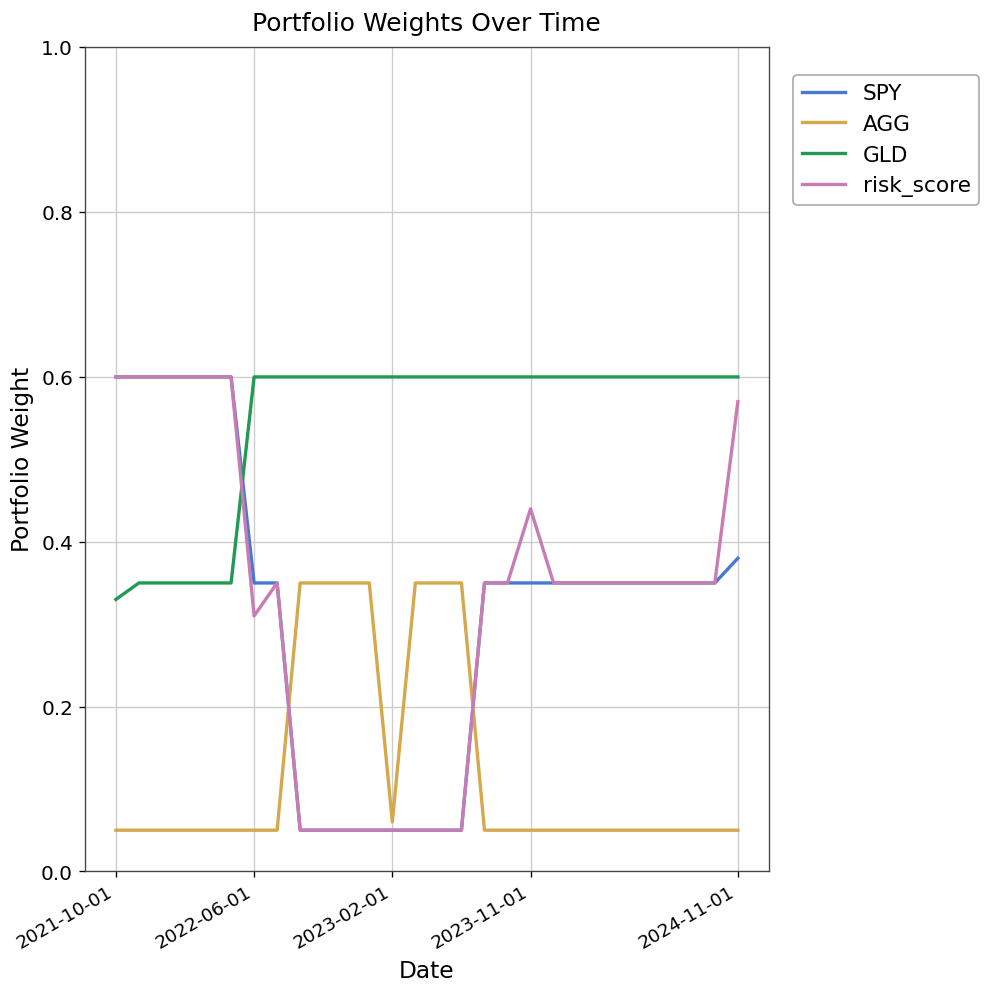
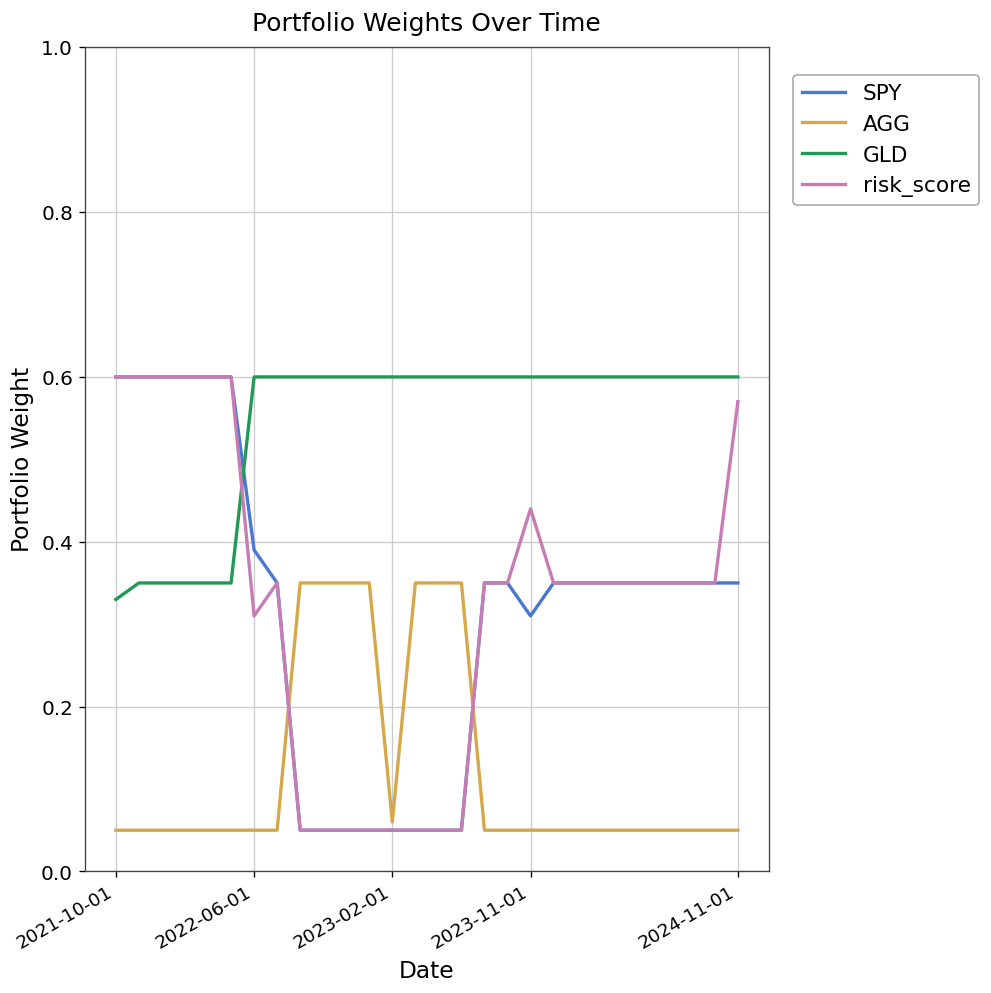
SPY, 2022-06-01: 0.35 -> 0.39
SPY, 2023-11-01: 0.35 -> 0.31
SPY, 2024-11-01: 0.38 -> 0.35
